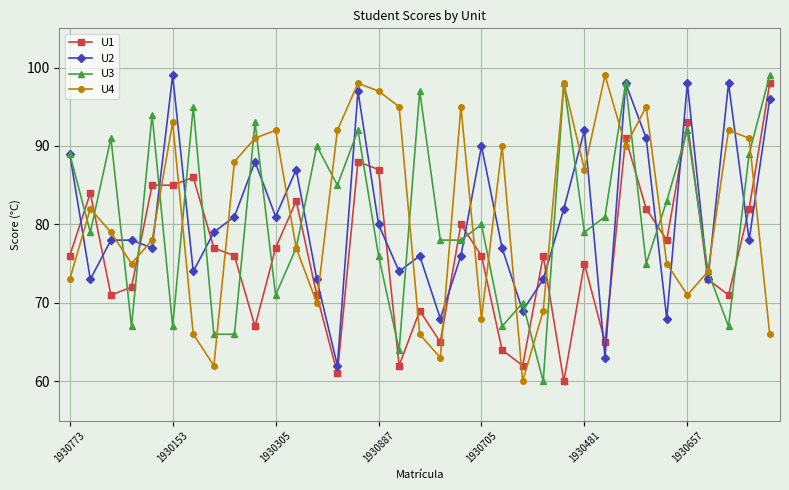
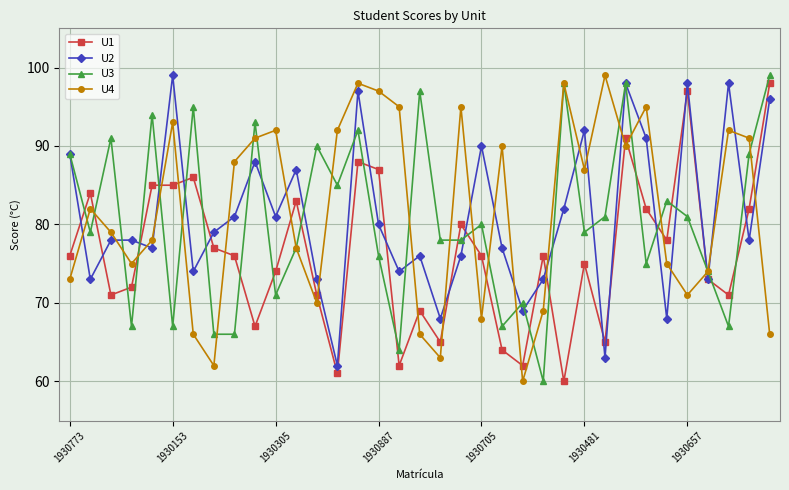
U1, 1930305: 77 -> 74
U1, 1930657: 93 -> 97
U3, 1930657: 92 -> 81
